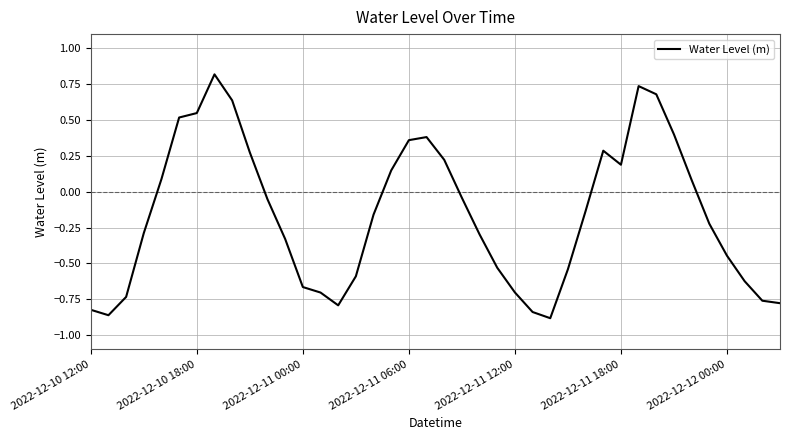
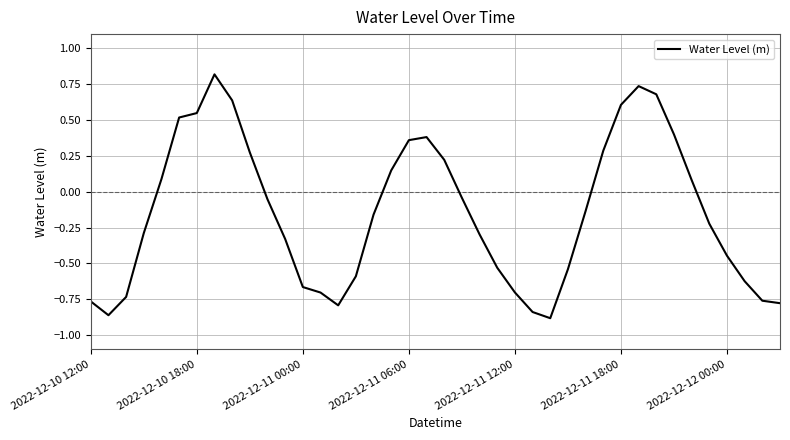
2022-12-10 12:00: -0.82 -> -0.77
2022-12-11 18:00: 0.19 -> 0.61
